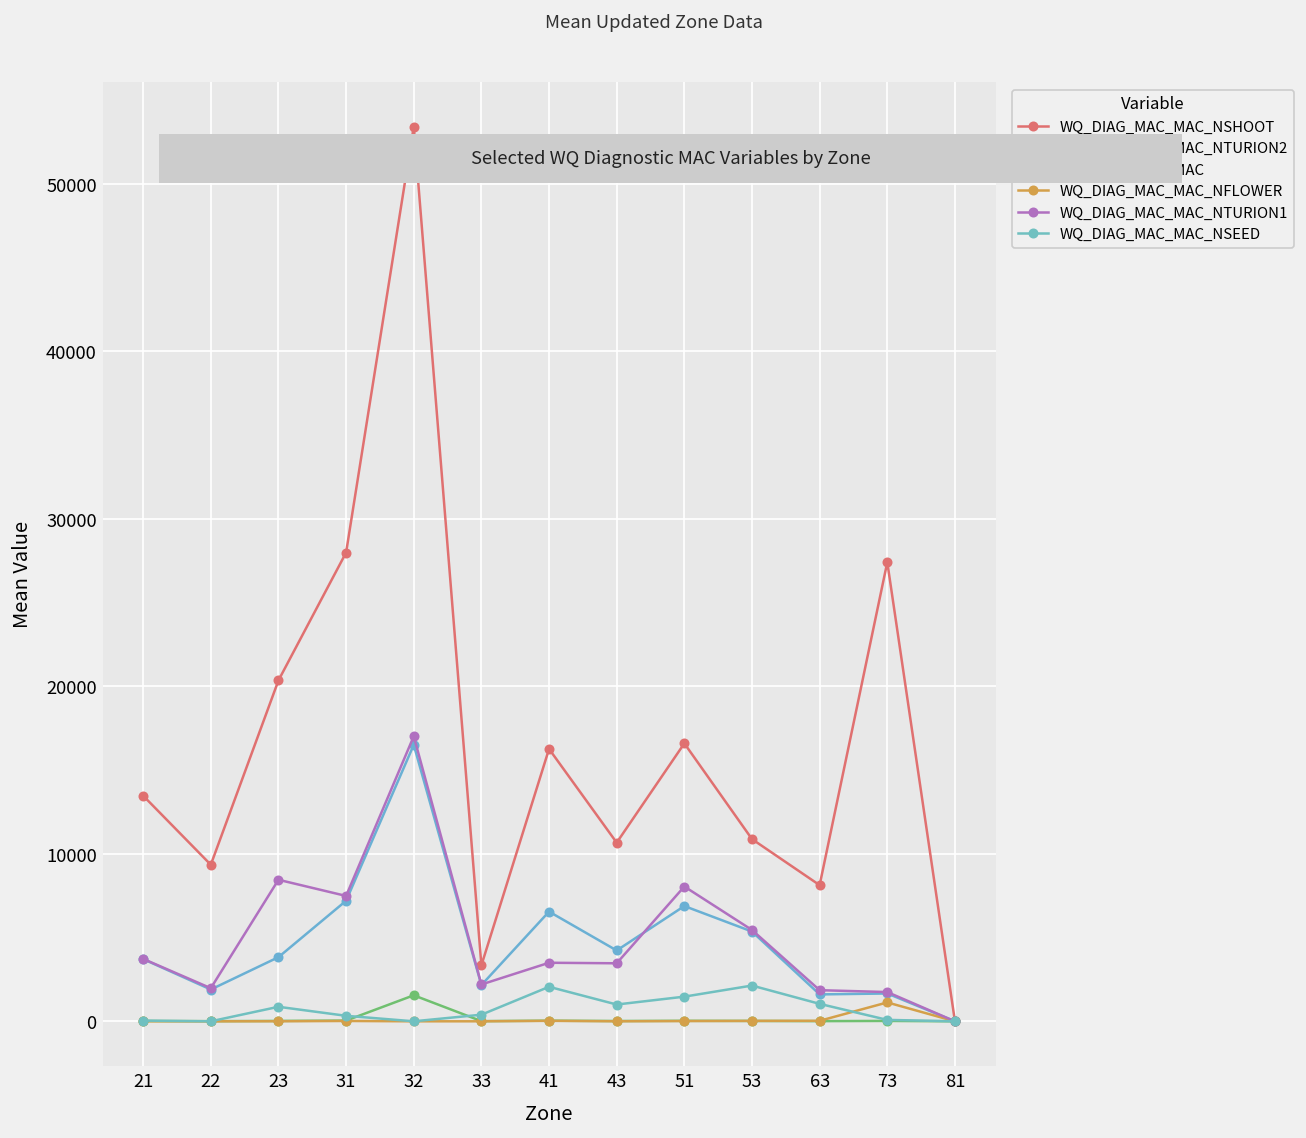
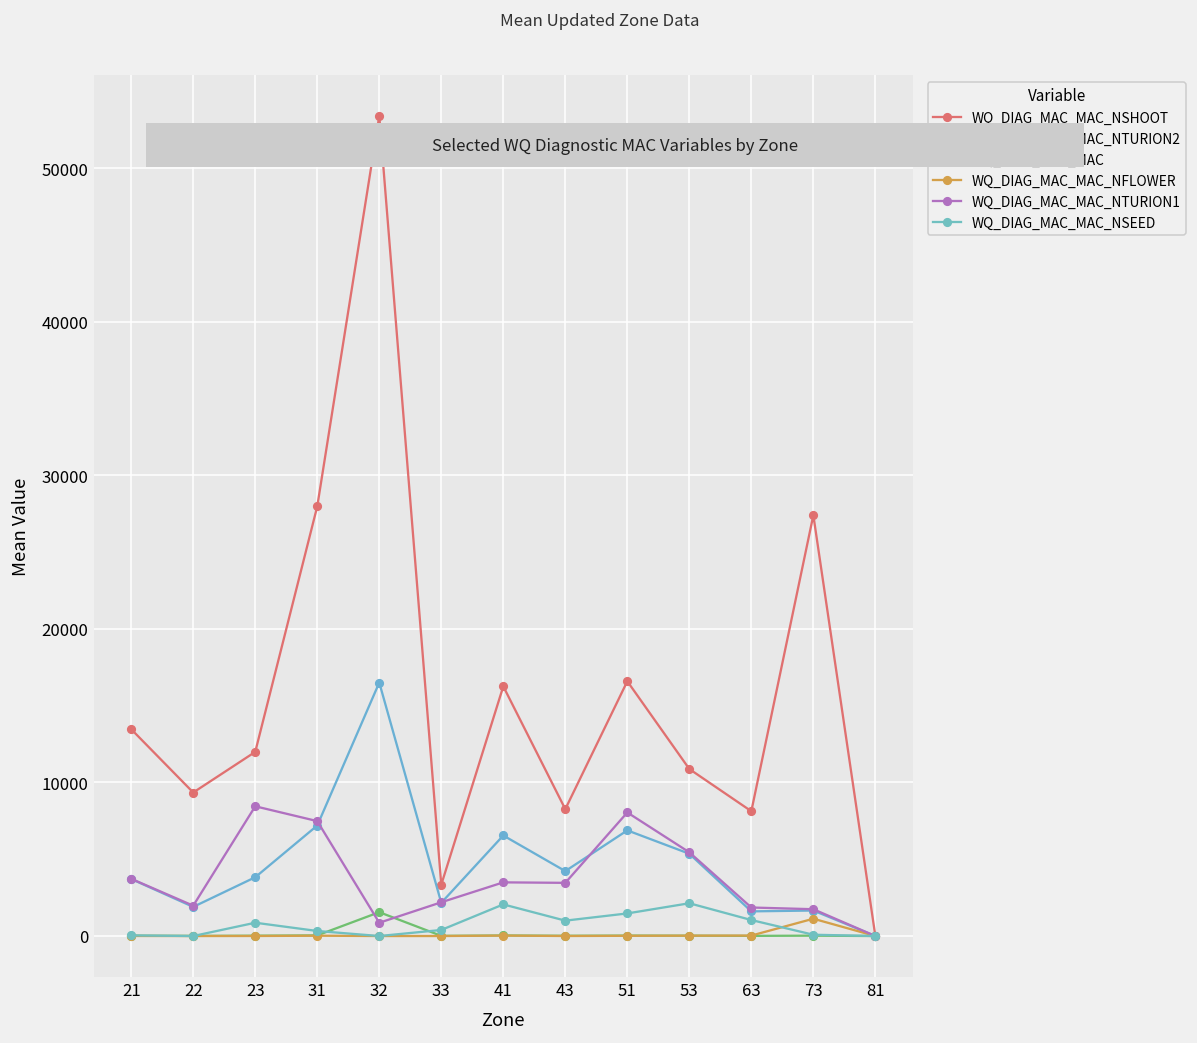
WQ_DIAG_MAC_MAC_NSHOOT, 23: 20400 -> 12000
WQ_DIAG_MAC_MAC_NTURION1, 32: 17000 -> 900
WQ_DIAG_MAC_MAC_NSHOOT, 43: 10700 -> 8300
